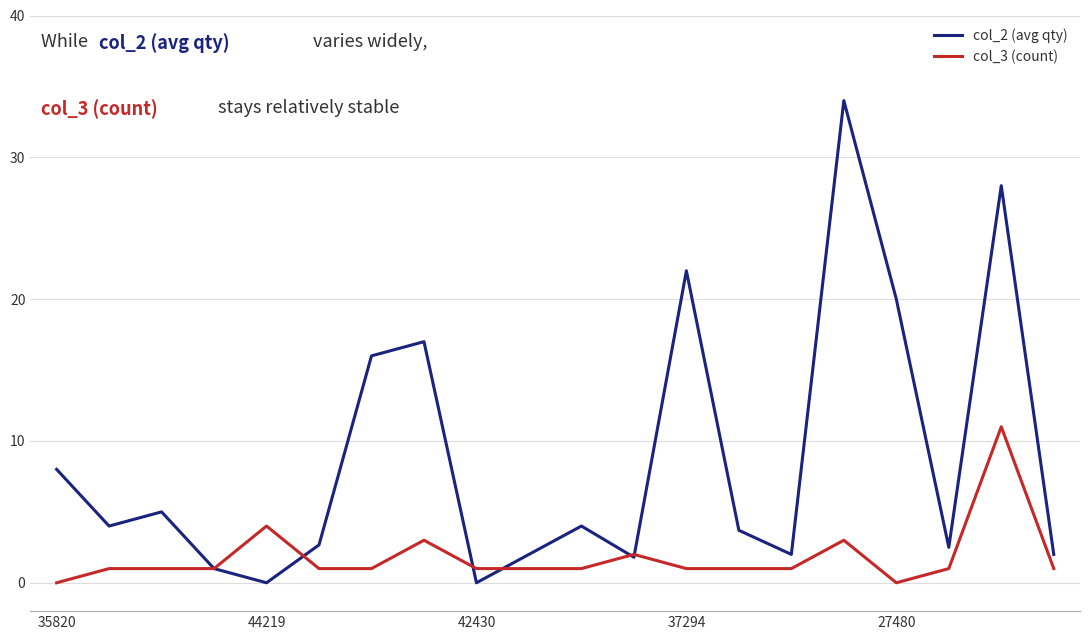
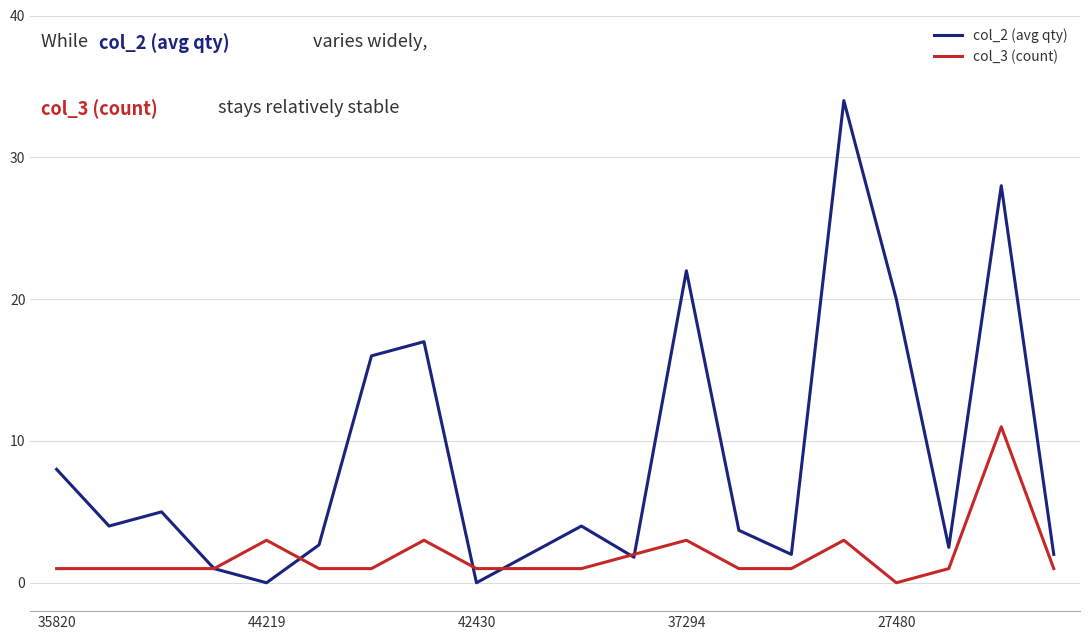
col_3 (count), 35820: 0 -> 1
col_3 (count), 44219: 4 -> 3
col_3 (count), 37294: 1 -> 3
